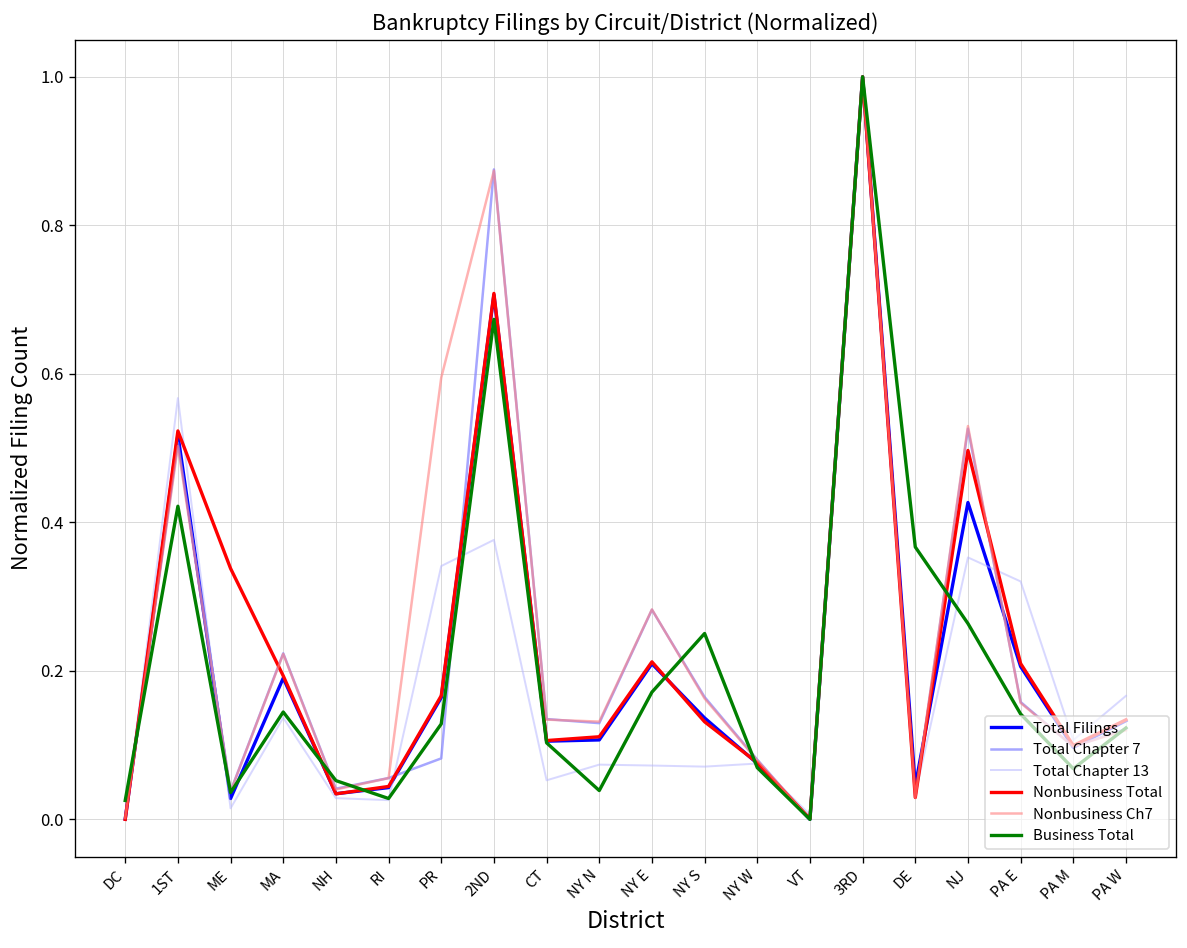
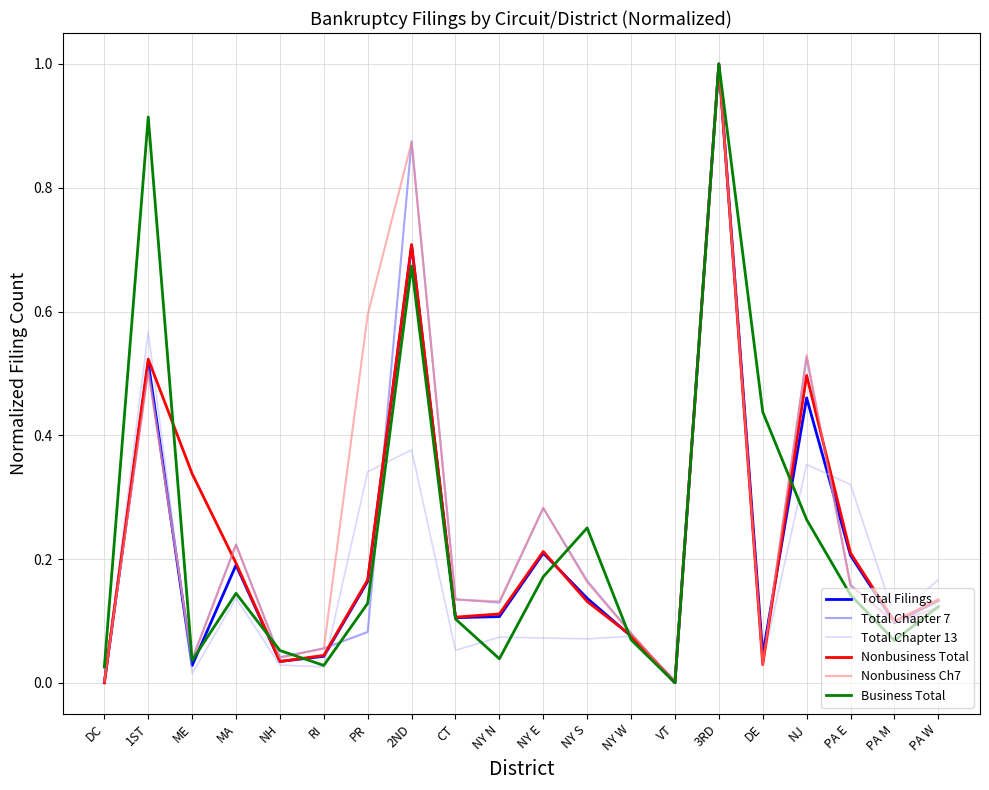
Business Total, 1ST: 0.42 -> 0.91
Business Total, DE: 0.37 -> 0.44
Total Filings, NJ: 0.43 -> 0.46
